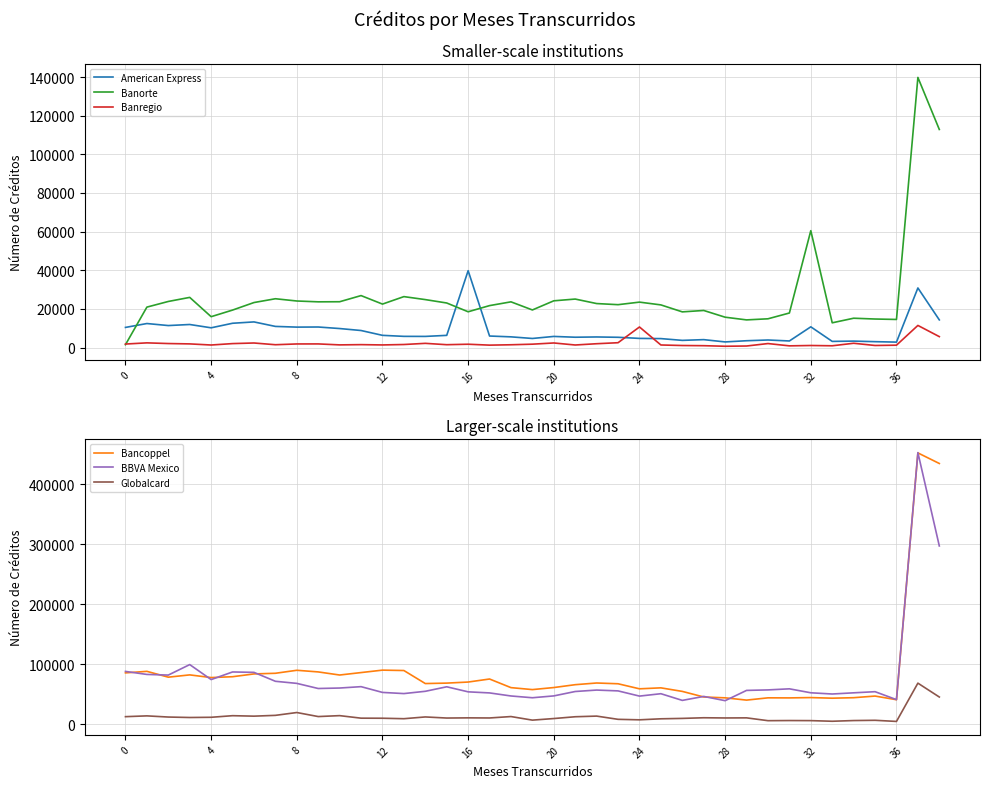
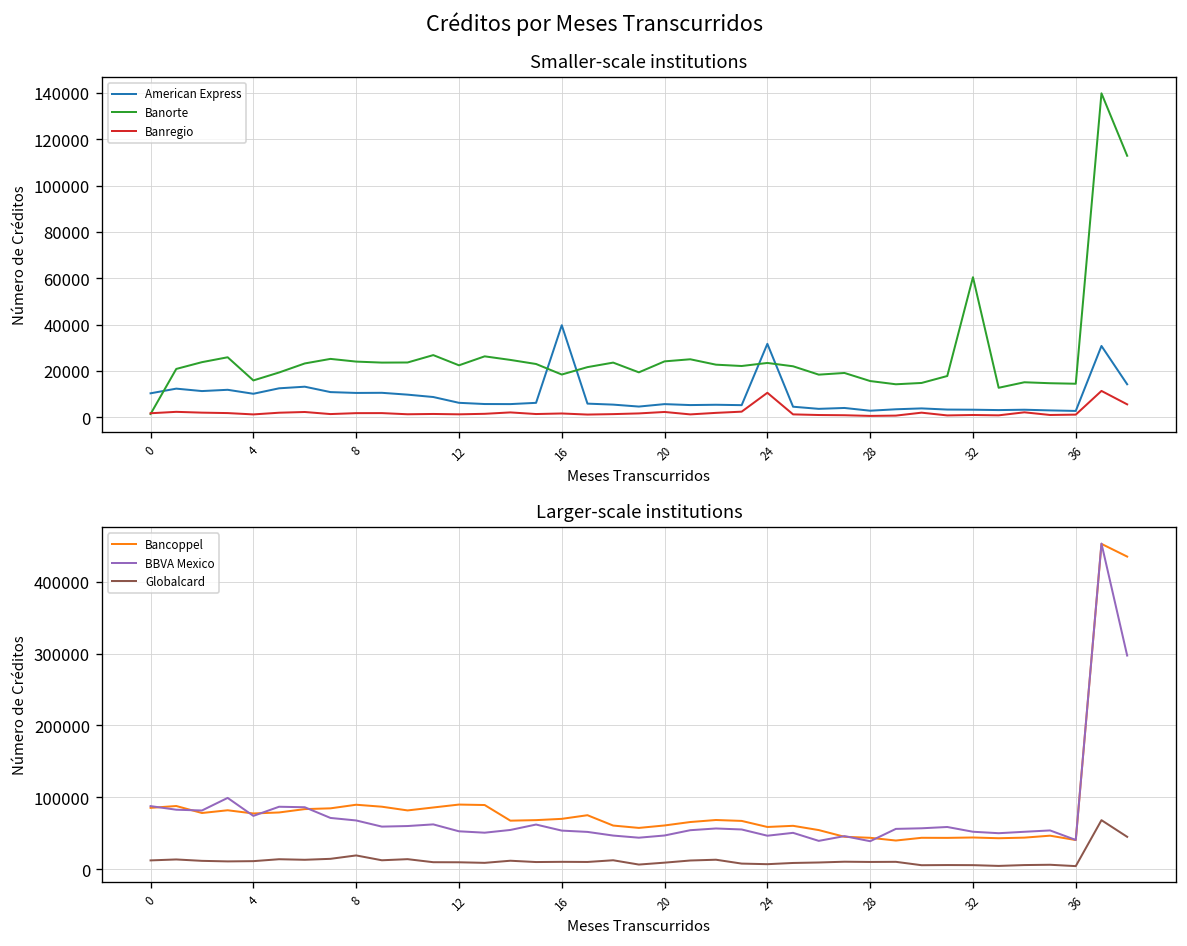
Smaller-scale institutions, American Express, 24: 5000 -> 32000
Smaller-scale institutions, American Express, 32: 11000 -> 3000
